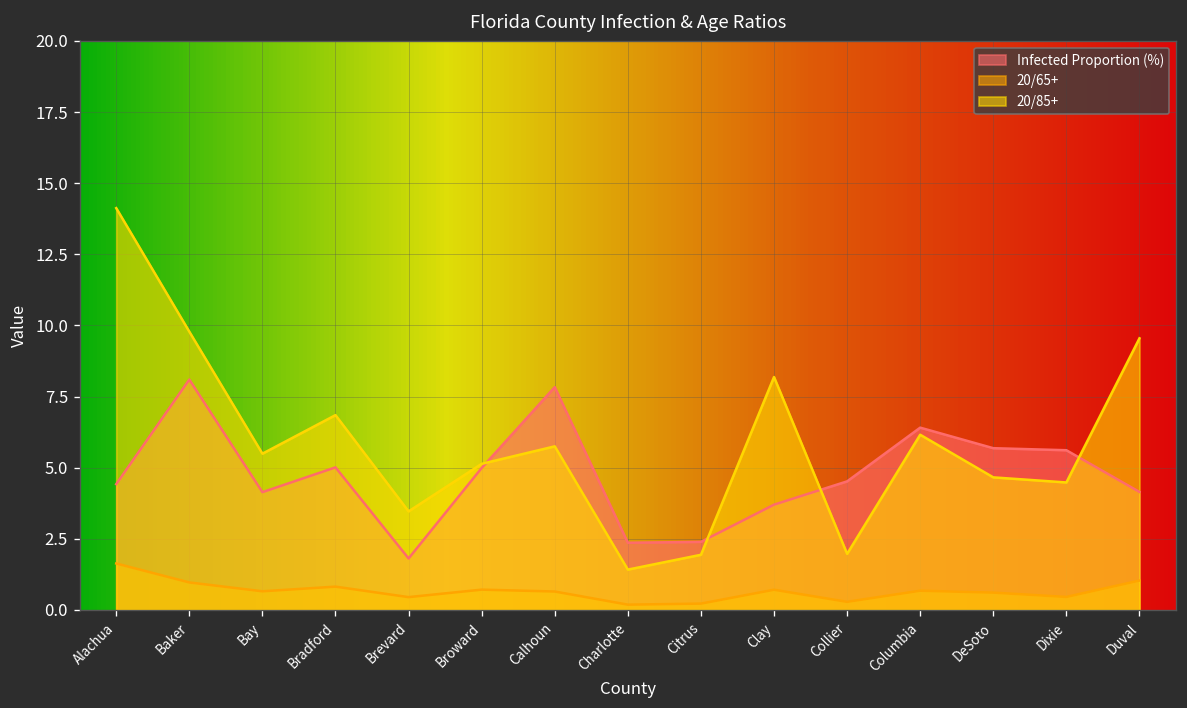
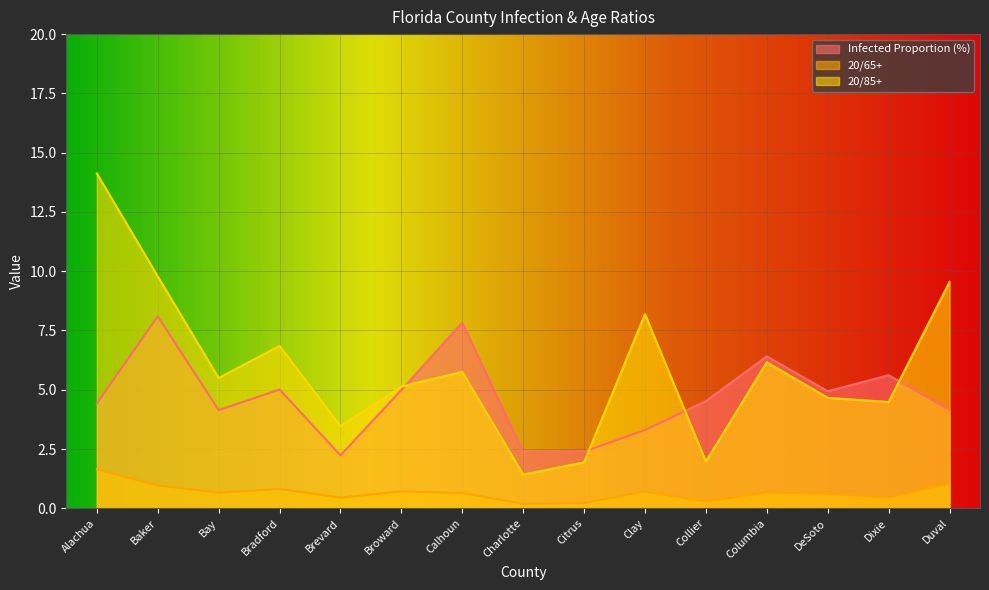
Infected Proportion (%), Brevard: 1.8 -> 2.2
Infected Proportion (%), Clay: 3.7 -> 3.3
Infected Proportion (%), DeSoto: 5.7 -> 4.9
